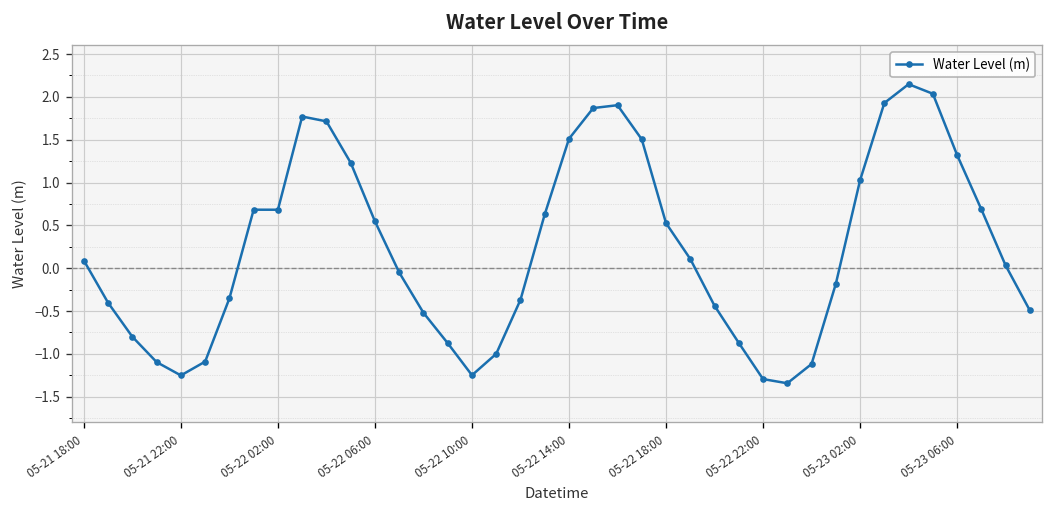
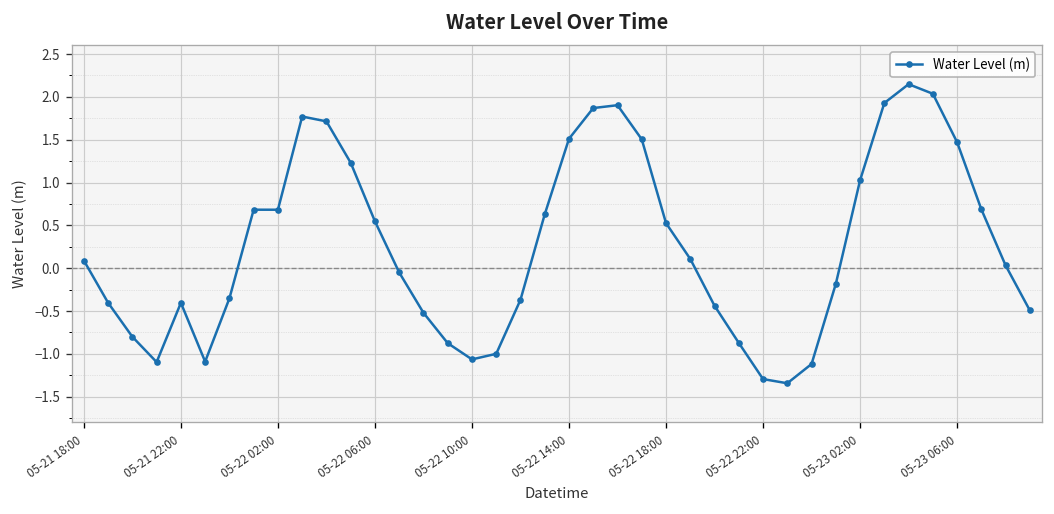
05-21 22:00: -1.3 -> -0.4
05-22 10:00: -1.2 -> -1.1
05-23 06:00: 1.3 -> 1.5
